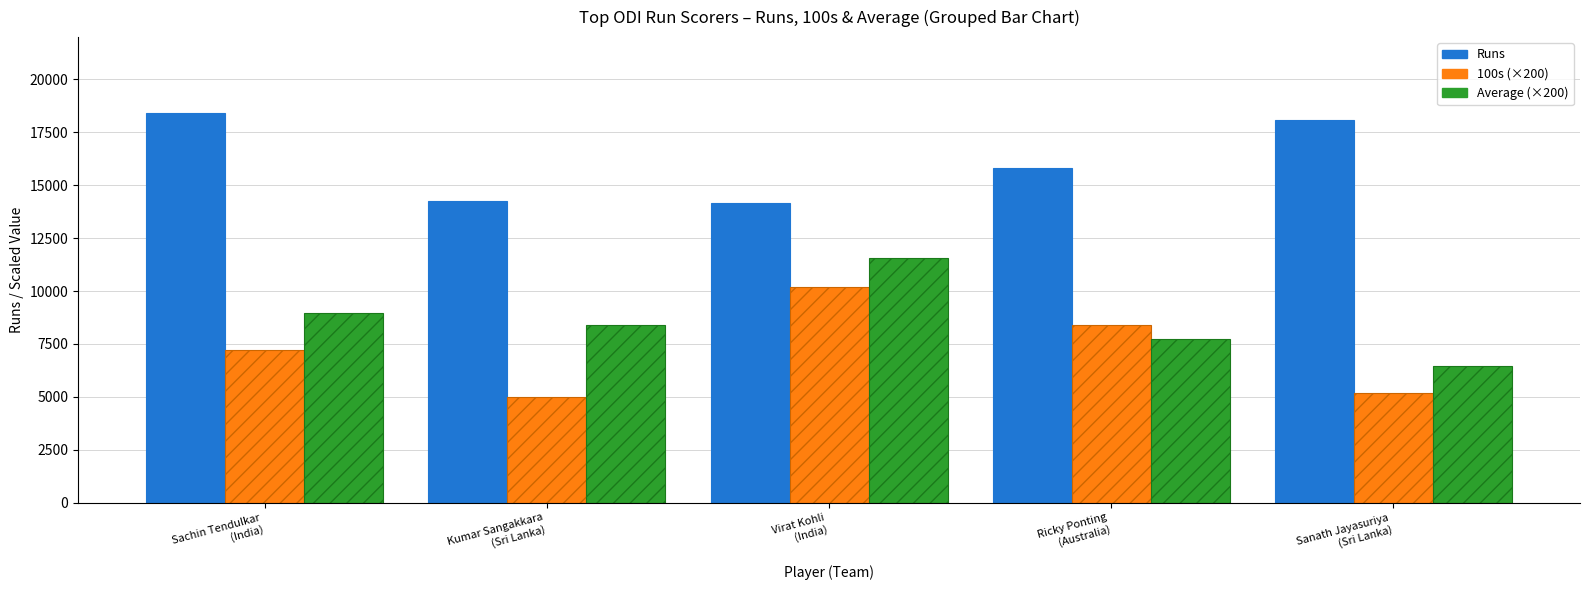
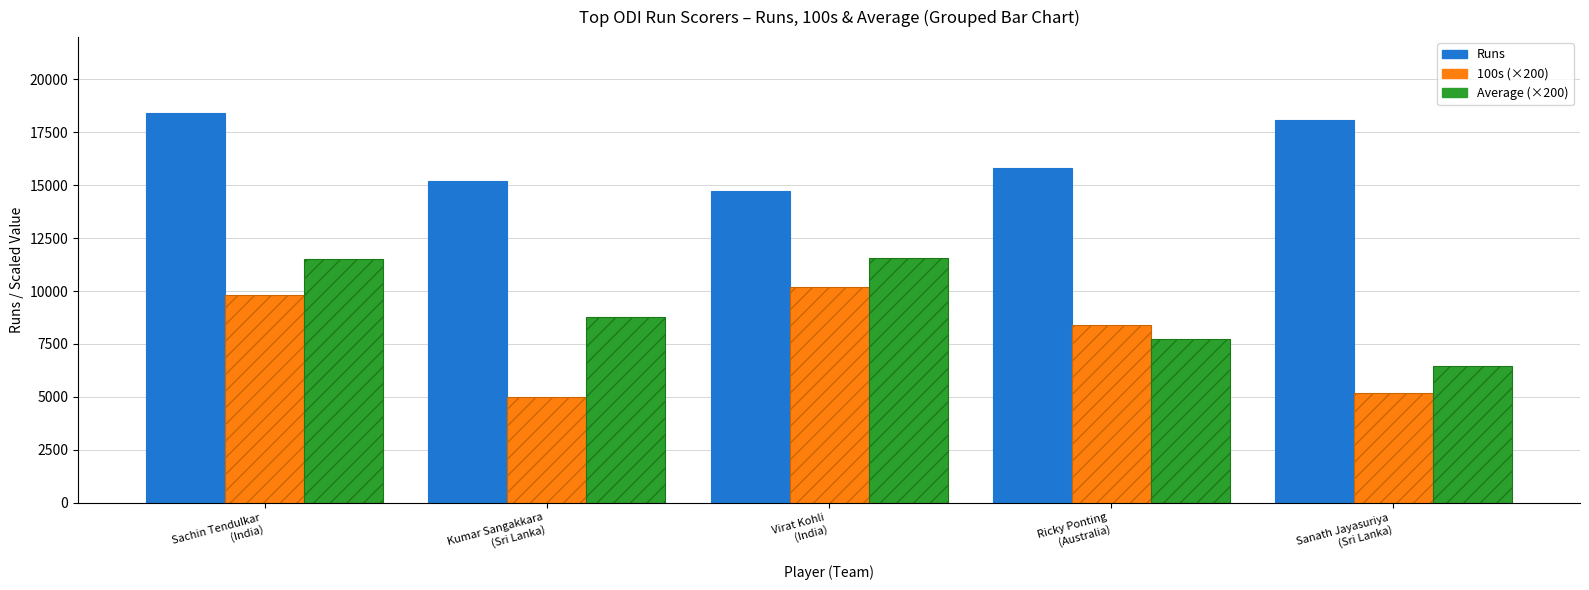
100s (×200), Sachin Tendulkar (India): 7200 -> 9800
Average (×200), Sachin Tendulkar (India): 9000 -> 11500
Runs, Kumar Sangakkara (Sri Lanka): 14200 -> 15200
Average (×200), Kumar Sangakkara (Sri Lanka): 8400 -> 8800
Runs, Virat Kohli (India): 14200 -> 14700
